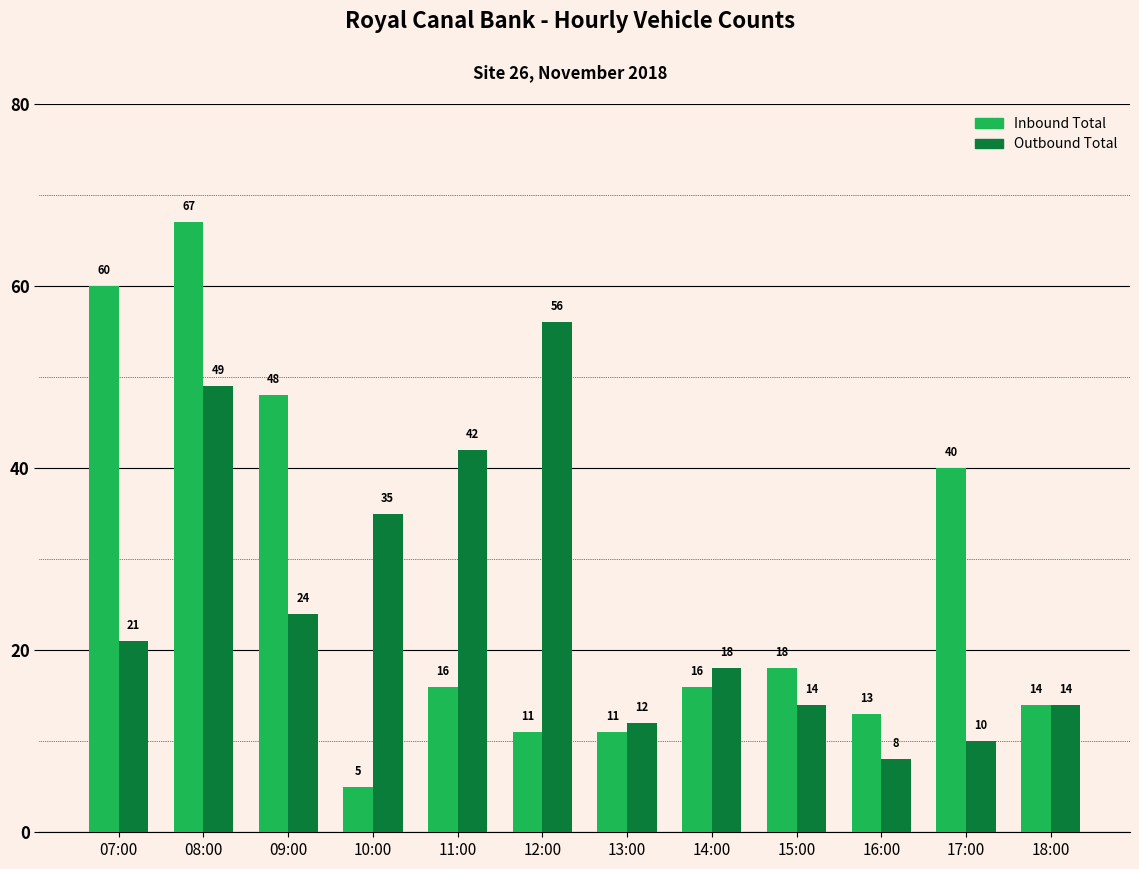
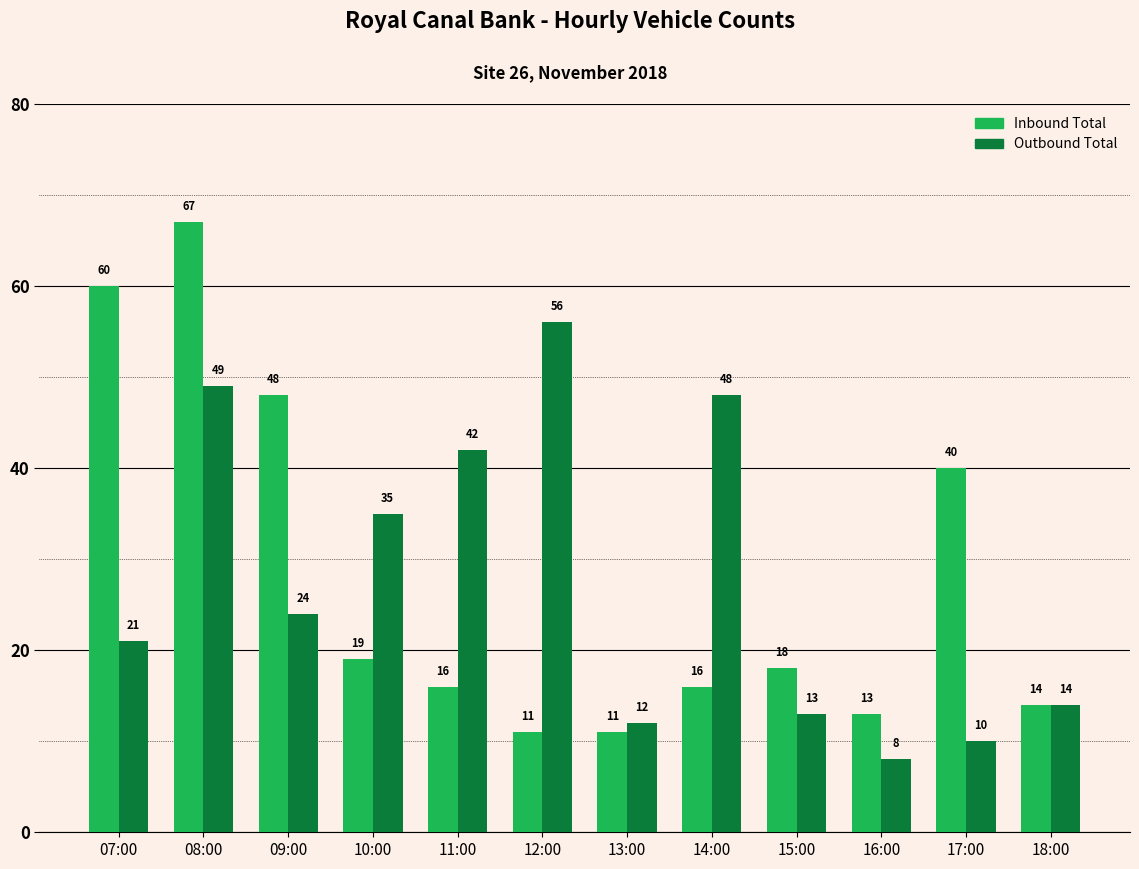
Inbound Total, 10:00: 5 -> 19
Outbound Total, 14:00: 18 -> 48
Outbound Total, 15:00: 14 -> 13
